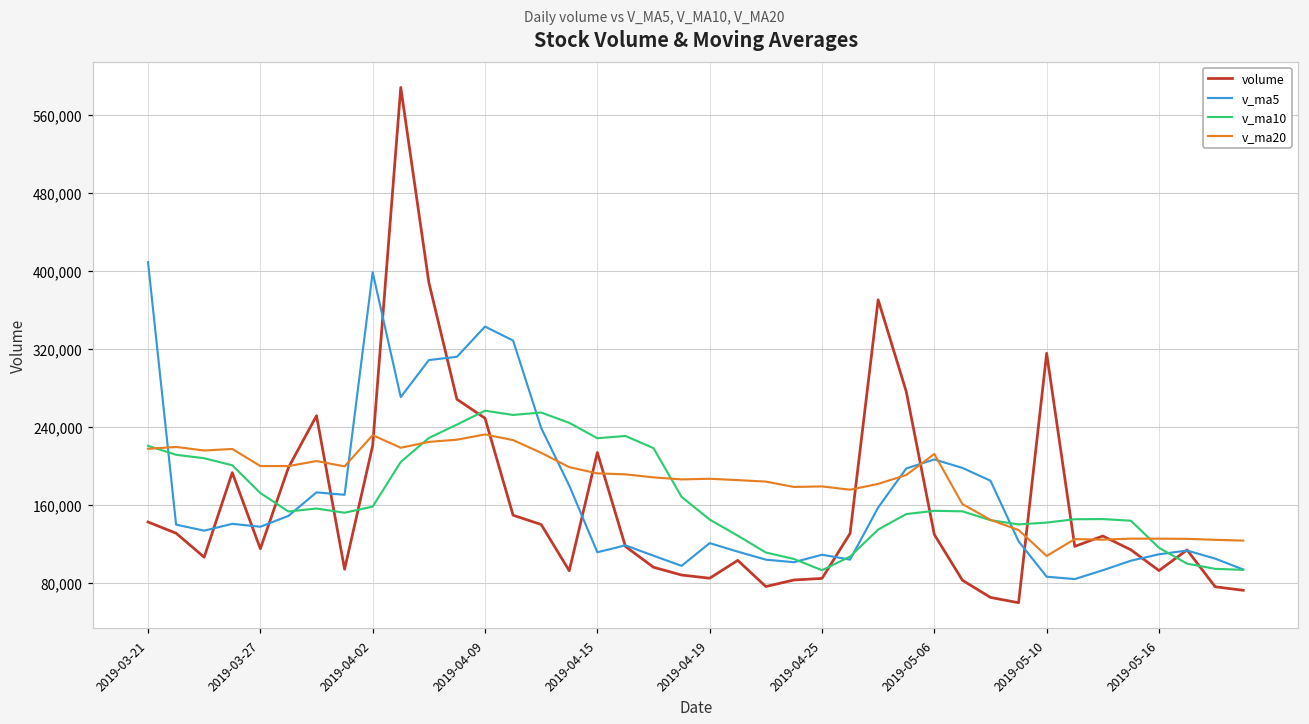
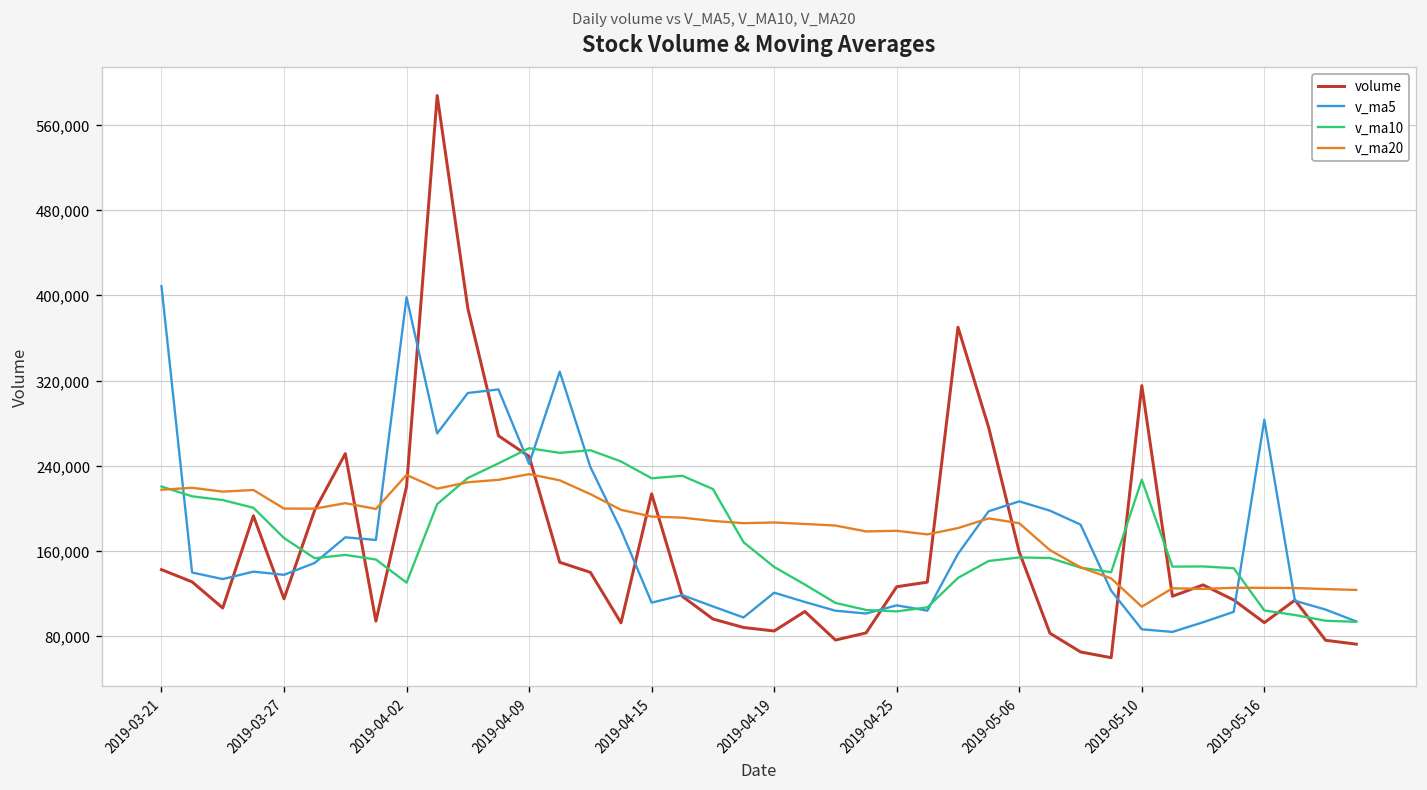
v_ma10, 2019-04-02: 160,000 -> 130,000
v_ma5, 2019-04-09: 340,000 -> 240,000
volume, 2019-04-25: 80,000 -> 130,000
v_ma10, 2019-04-25: 90,000 -> 100,000
volume, 2019-05-06: 130,000 -> 160,000
v_ma20, 2019-05-06: 210,000 -> 190,000
v_ma10, 2019-05-10: 140,000 -> 230,000
v_ma5, 2019-05-16: 110,000 -> 280,000
v_ma10, 2019-05-16: 120,000 -> 100,000
